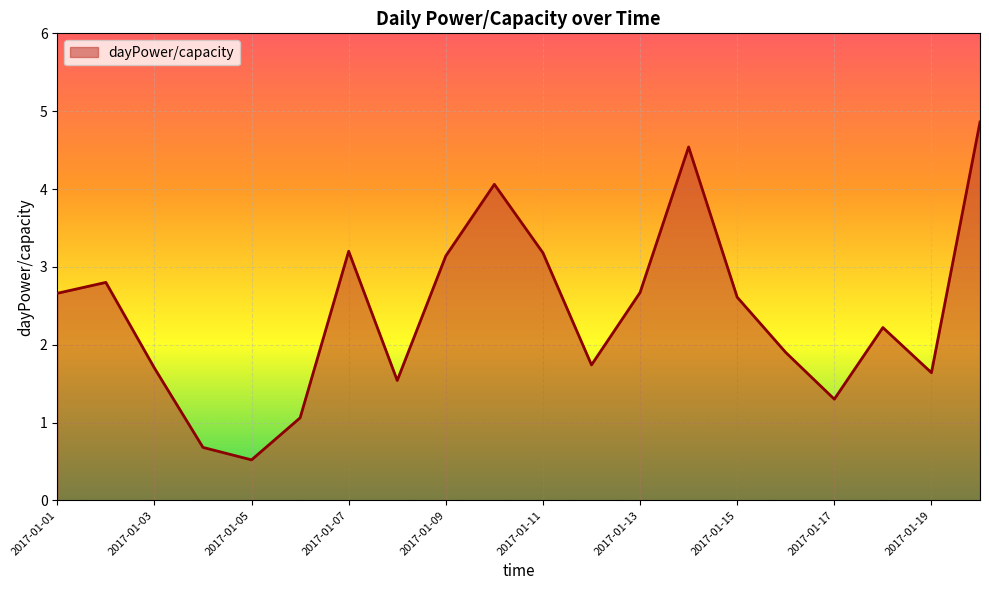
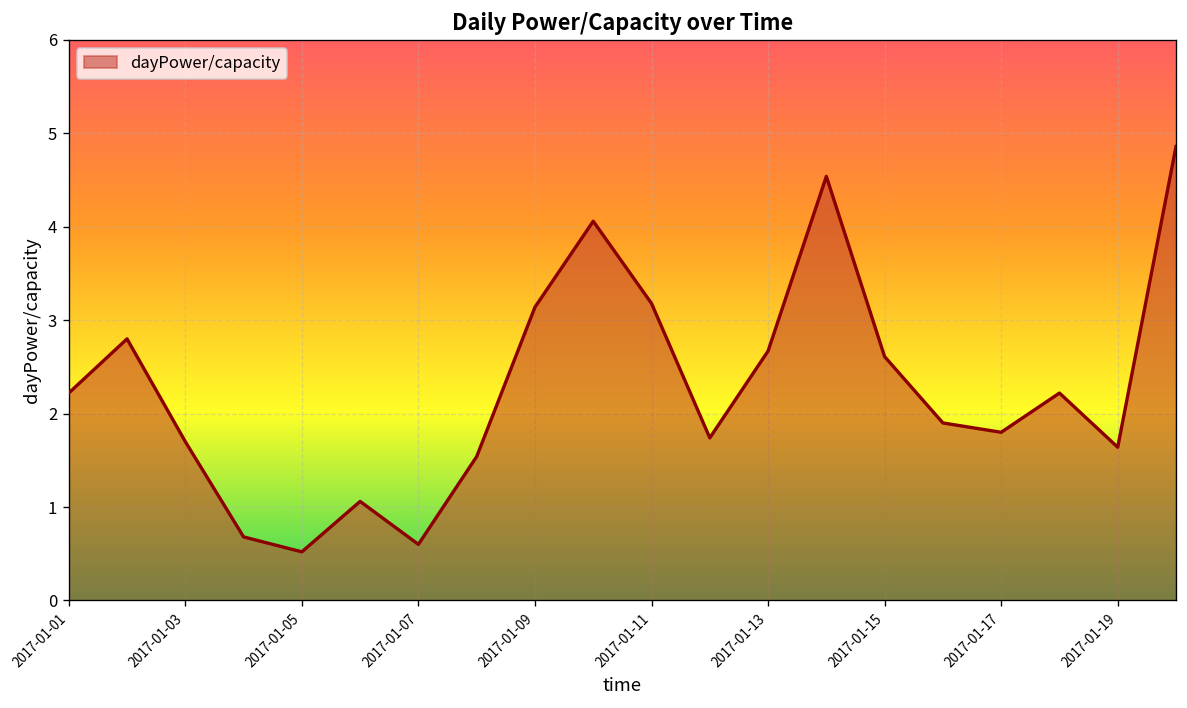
2017-01-01: 2.7 -> 2.2
2017-01-07: 3.2 -> 0.6
2017-01-17: 1.3 -> 1.8
